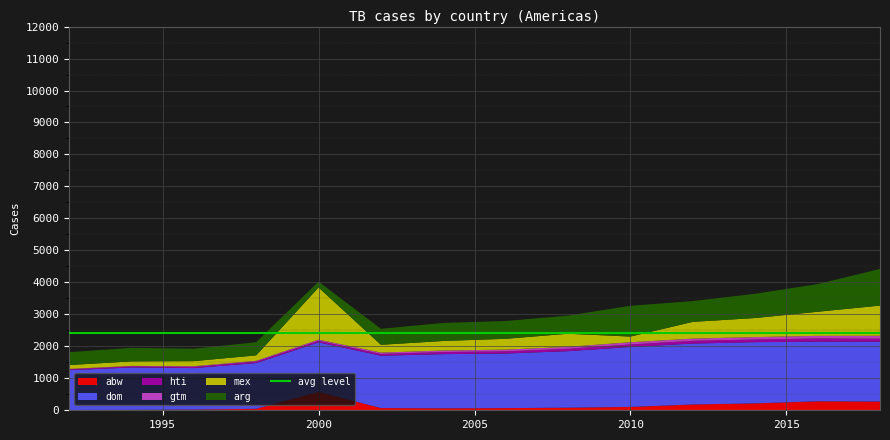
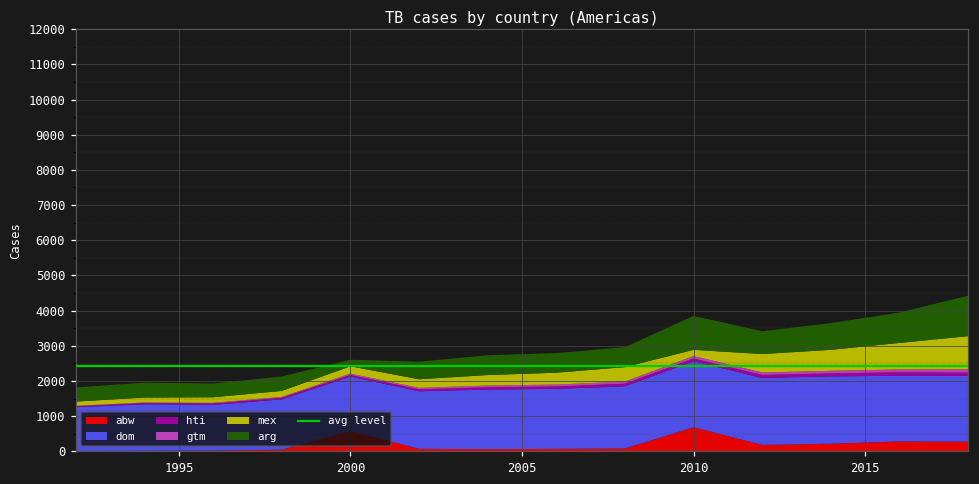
mex, 2000: 1600 -> 200
abw, 2010: 100 -> 700
